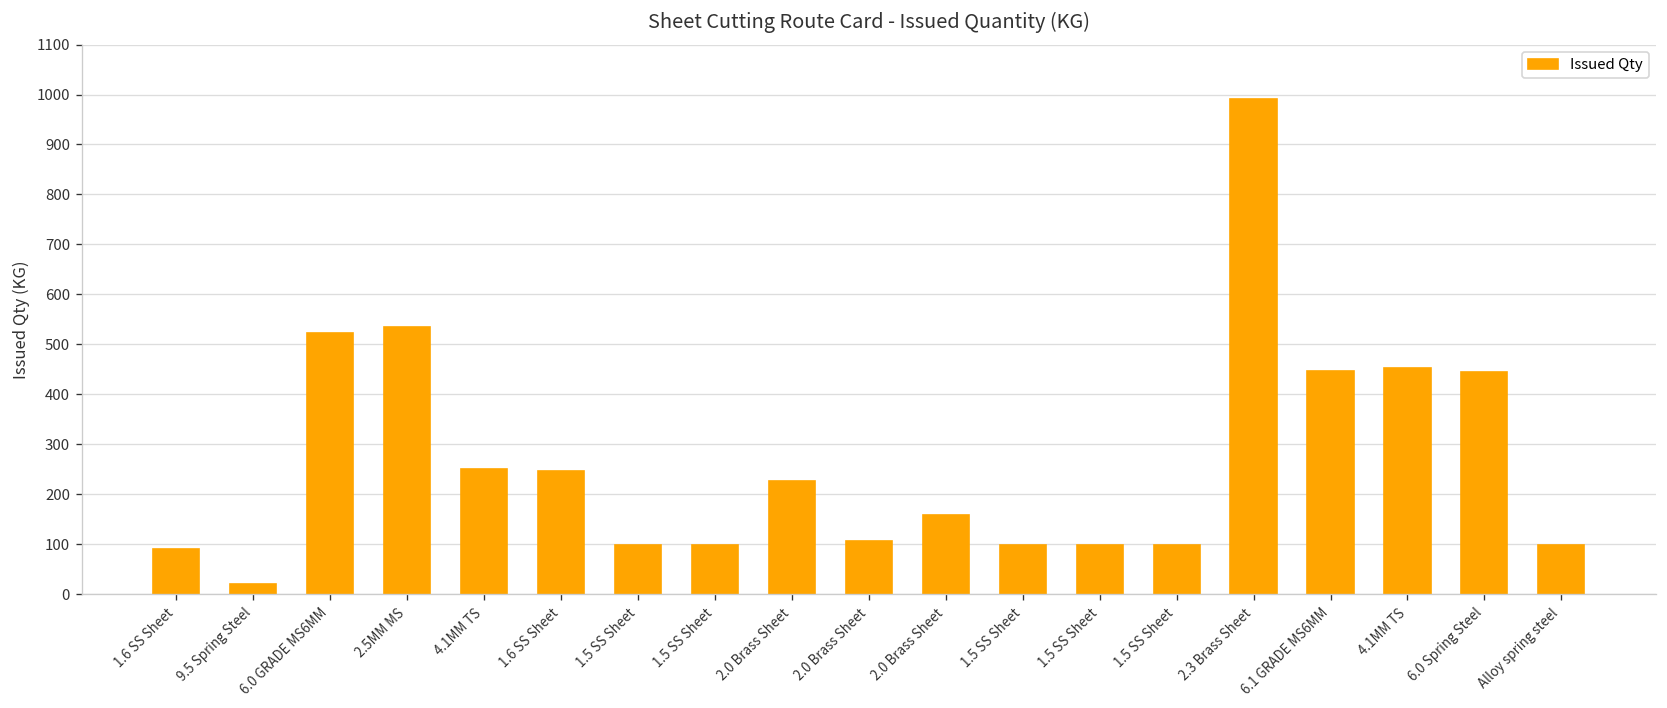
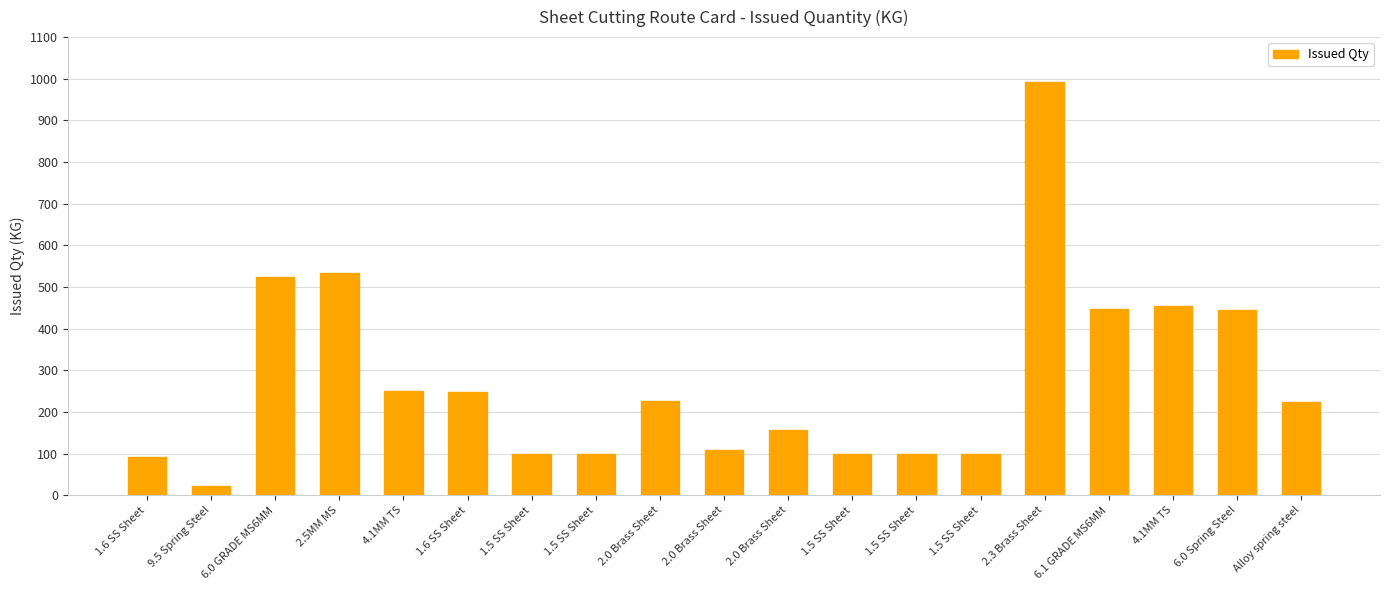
Alloy spring steel: 100 -> 230
